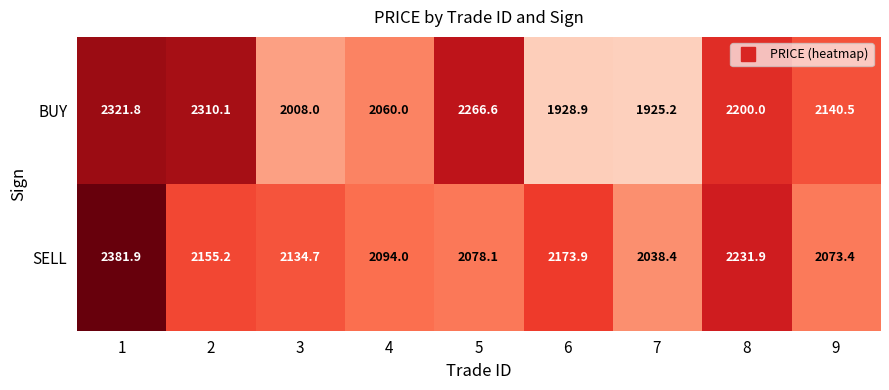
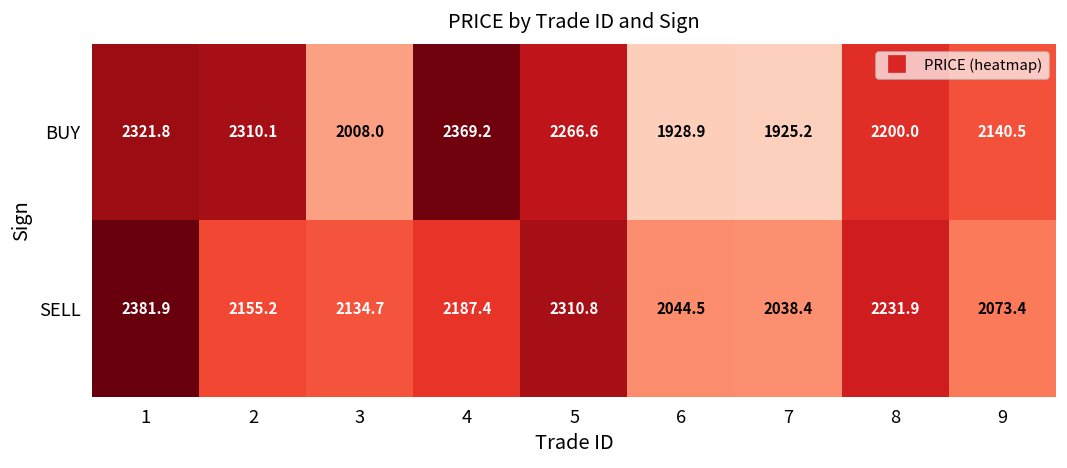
BUY, 4: 2060.0 -> 2369.2
SELL, 4: 2094.0 -> 2187.4
SELL, 5: 2078.1 -> 2310.8
SELL, 6: 2173.9 -> 2044.5
